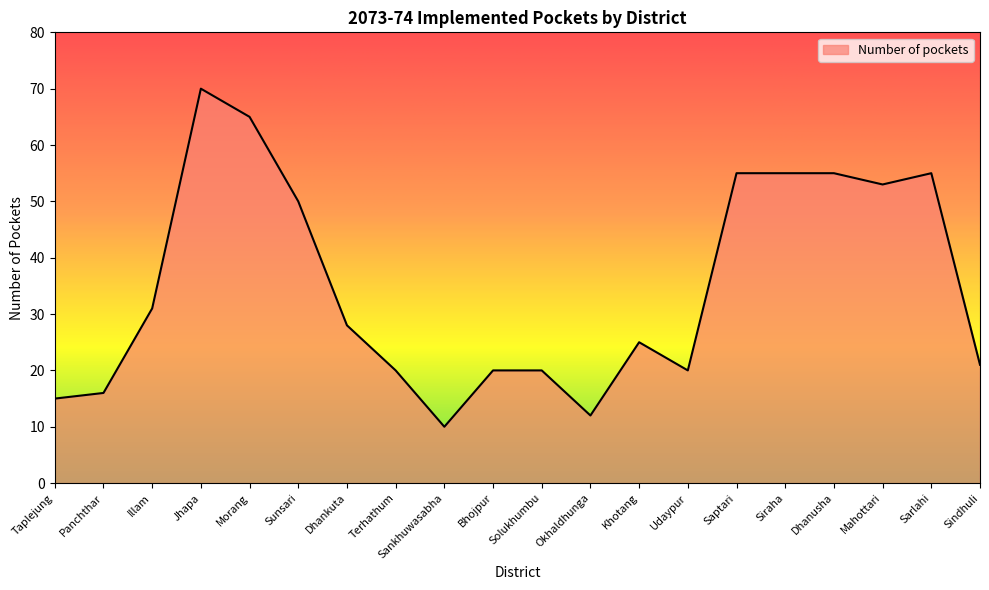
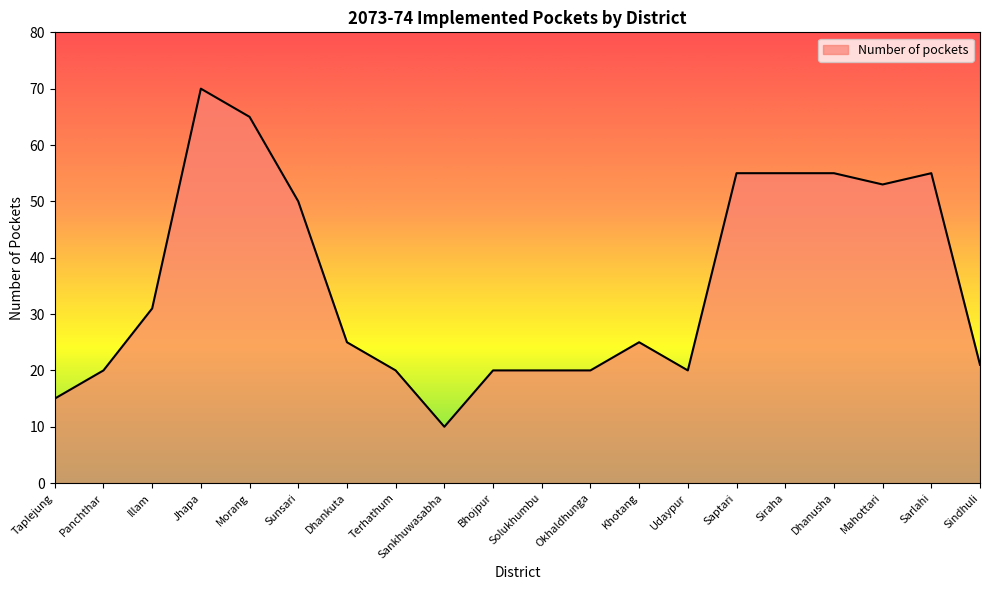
Panchthar: 16 -> 20
Dhankuta: 28 -> 25
Okhaldhunga: 12 -> 20
